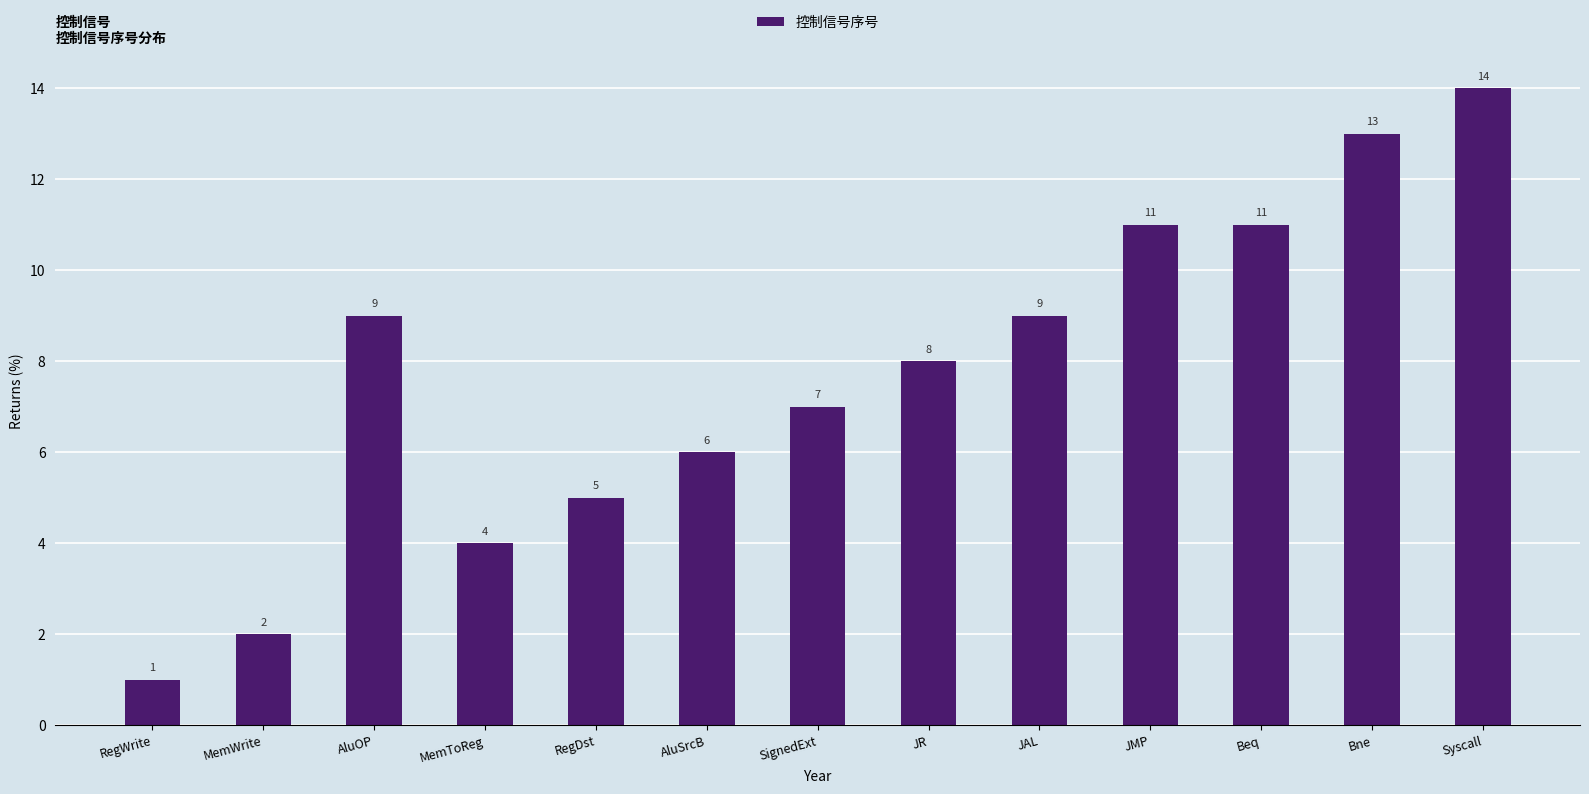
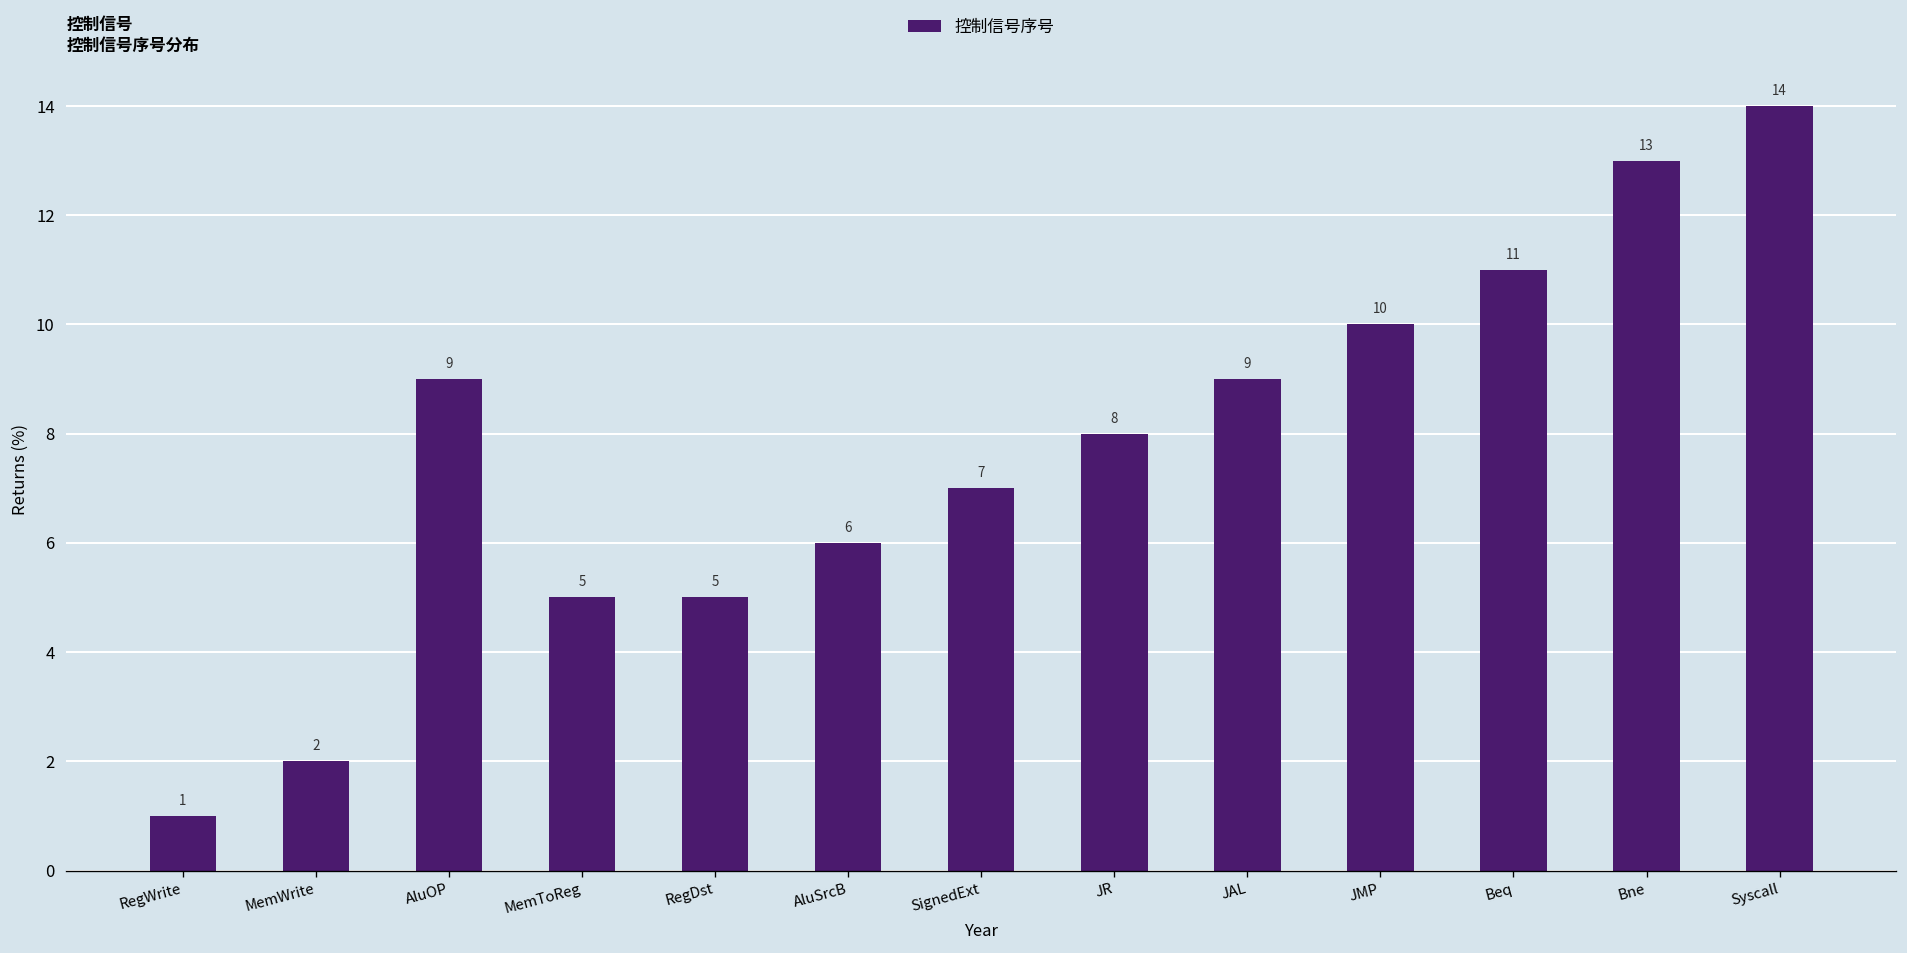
MemToReg: 4 -> 5
JMP: 11 -> 10
